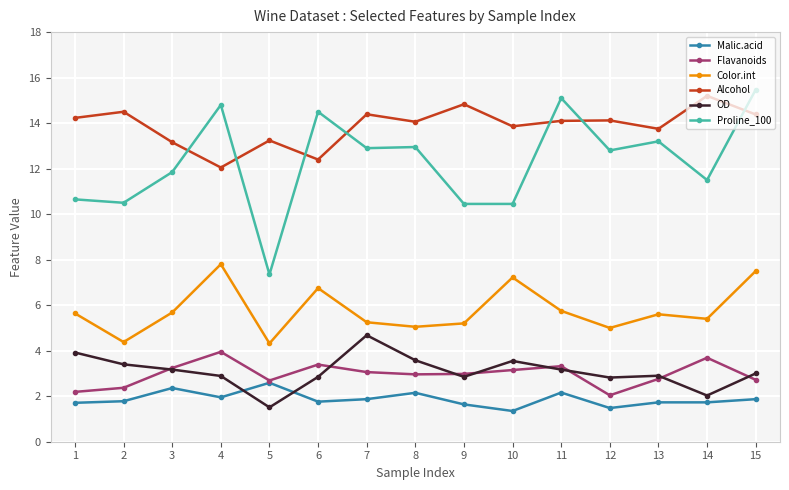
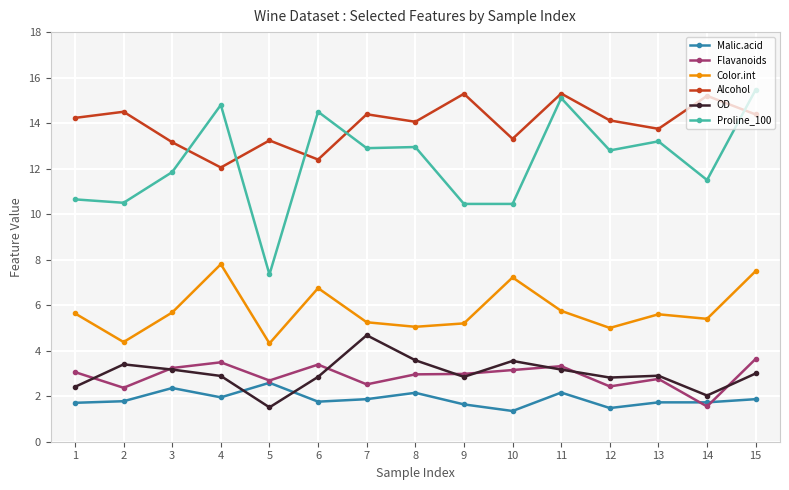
Flavanoids, 1: 2.2 -> 3.1
OD, 1: 3.9 -> 2.4
Flavanoids, 4: 4.0 -> 3.5
Flavanoids, 7: 3.1 -> 2.5
Alcohol, 9: 14.8 -> 15.3
Alcohol, 10: 13.9 -> 13.3
Alcohol, 11: 14.1 -> 15.3
Flavanoids, 12: 2.0 -> 2.4
Flavanoids, 14: 3.7 -> 1.6
Flavanoids, 15: 2.7 -> 3.6
